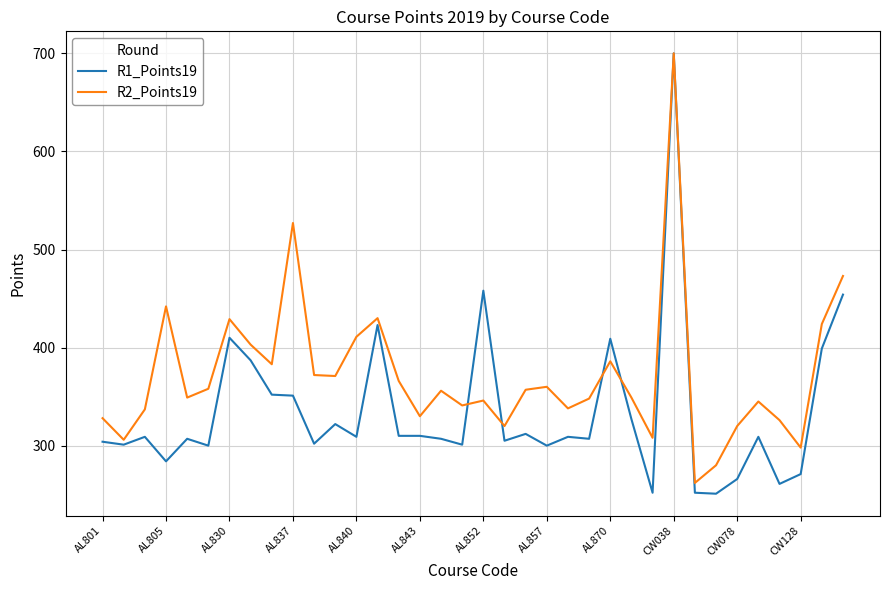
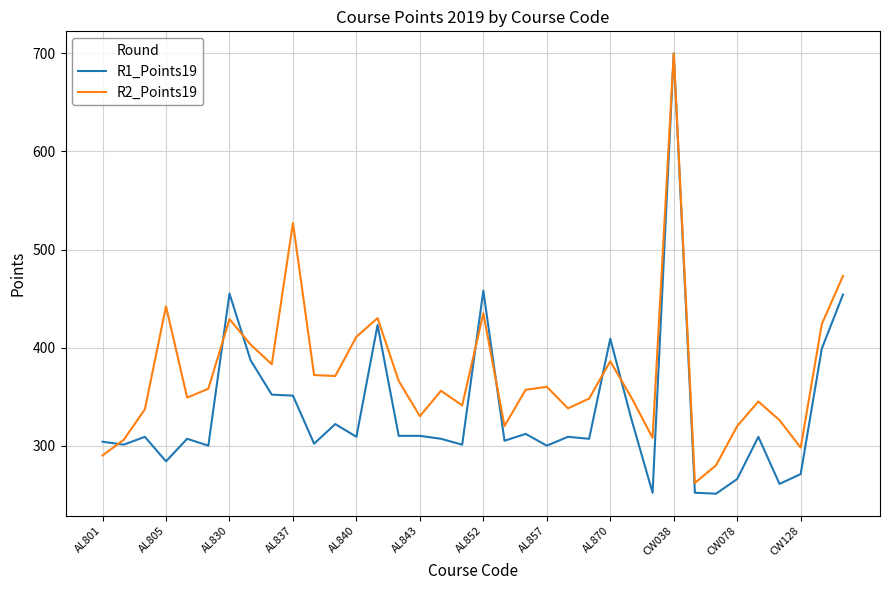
R2_Points19, AL801: 330 -> 290
R1_Points19, AL830: 410 -> 460
R2_Points19, AL852: 350 -> 440
